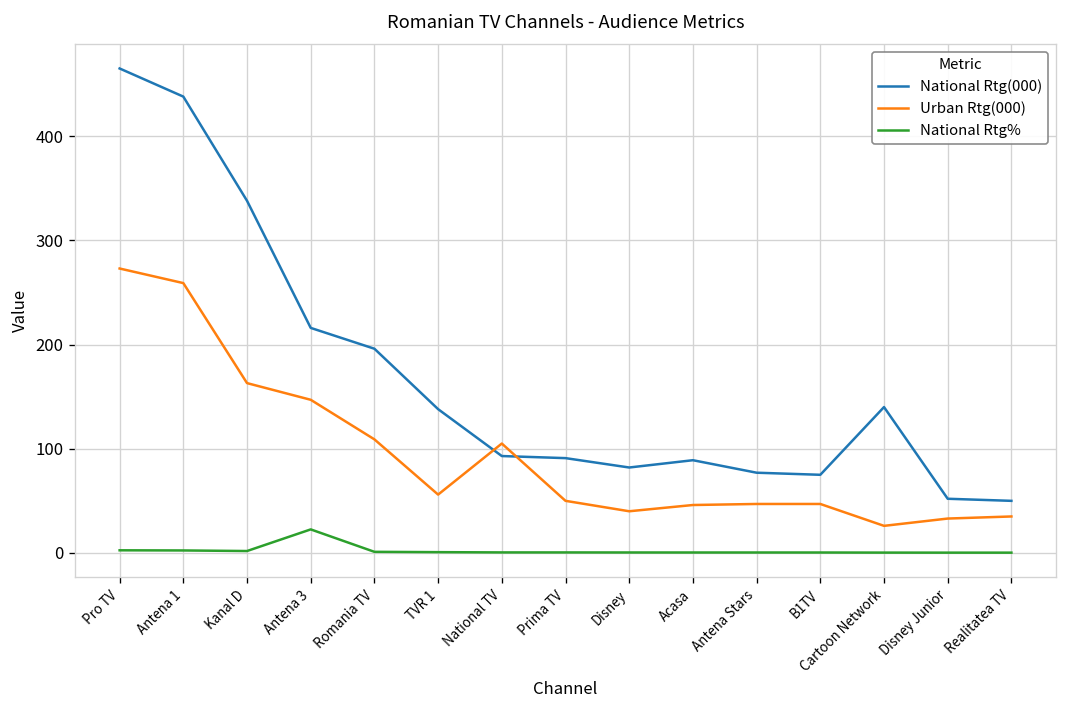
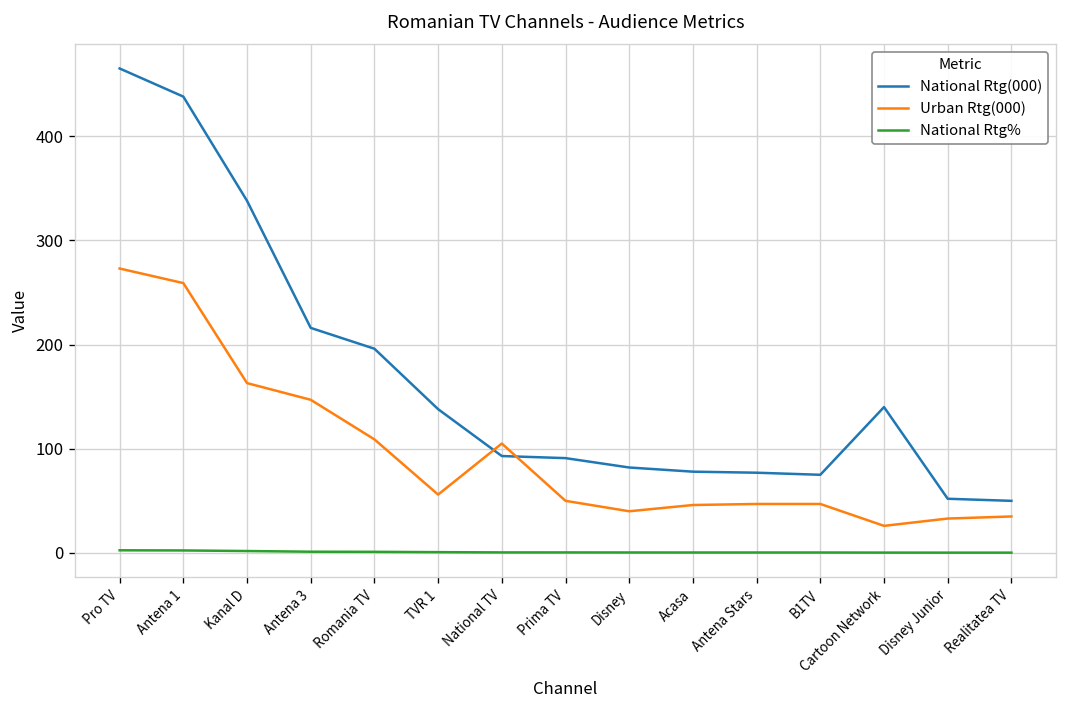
National Rtg%, Antena 3: 20 -> 0
National Rtg(000), Acasa: 90 -> 80
